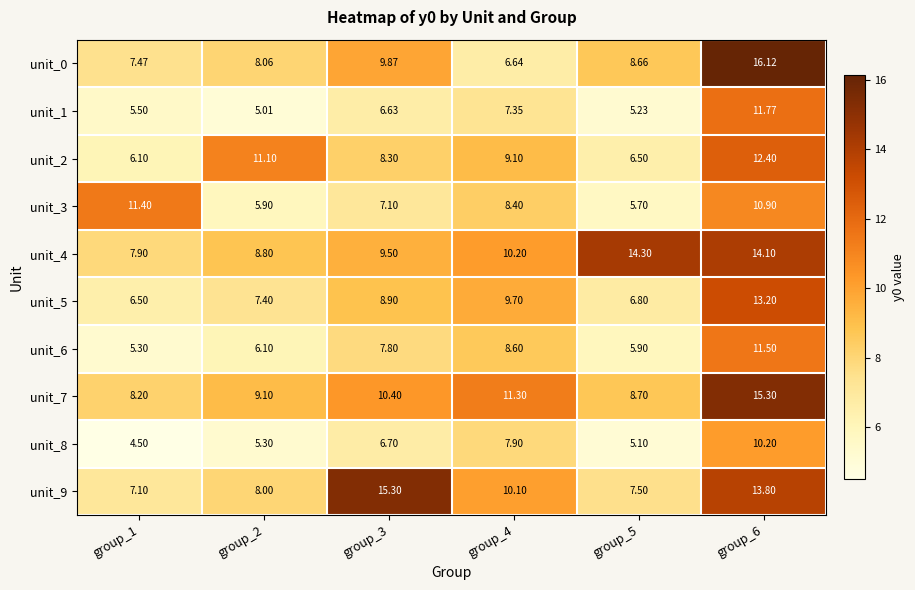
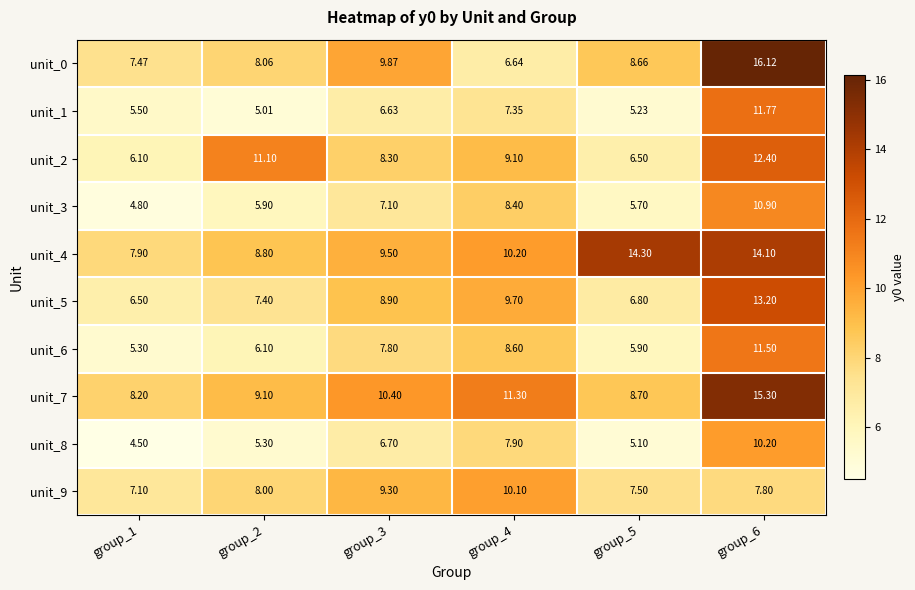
unit_3, group_1: 11.40 -> 4.80
unit_9, group_3: 15.30 -> 9.30
unit_9, group_6: 13.80 -> 7.80
